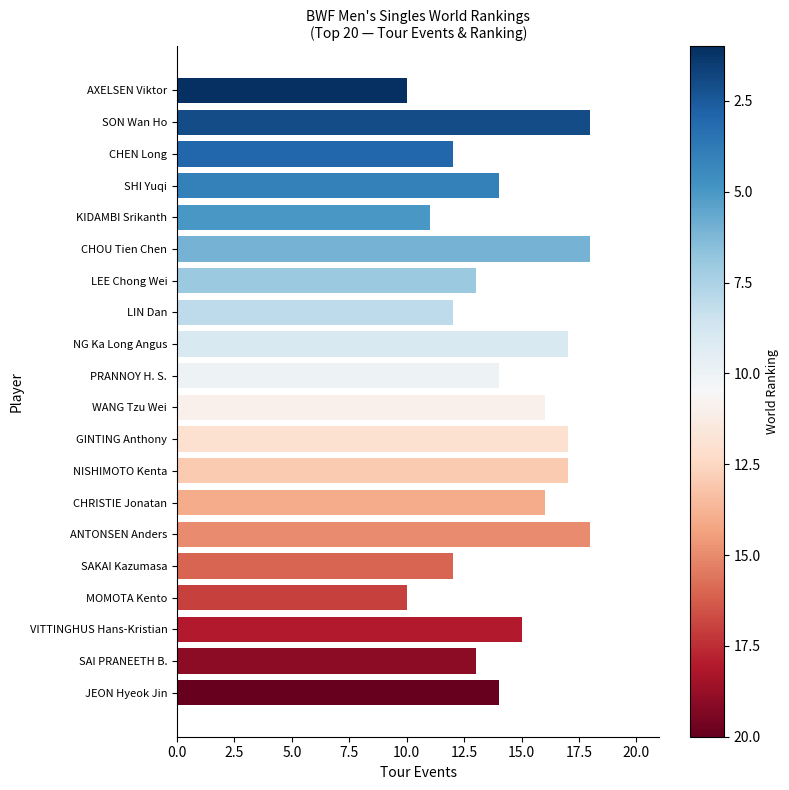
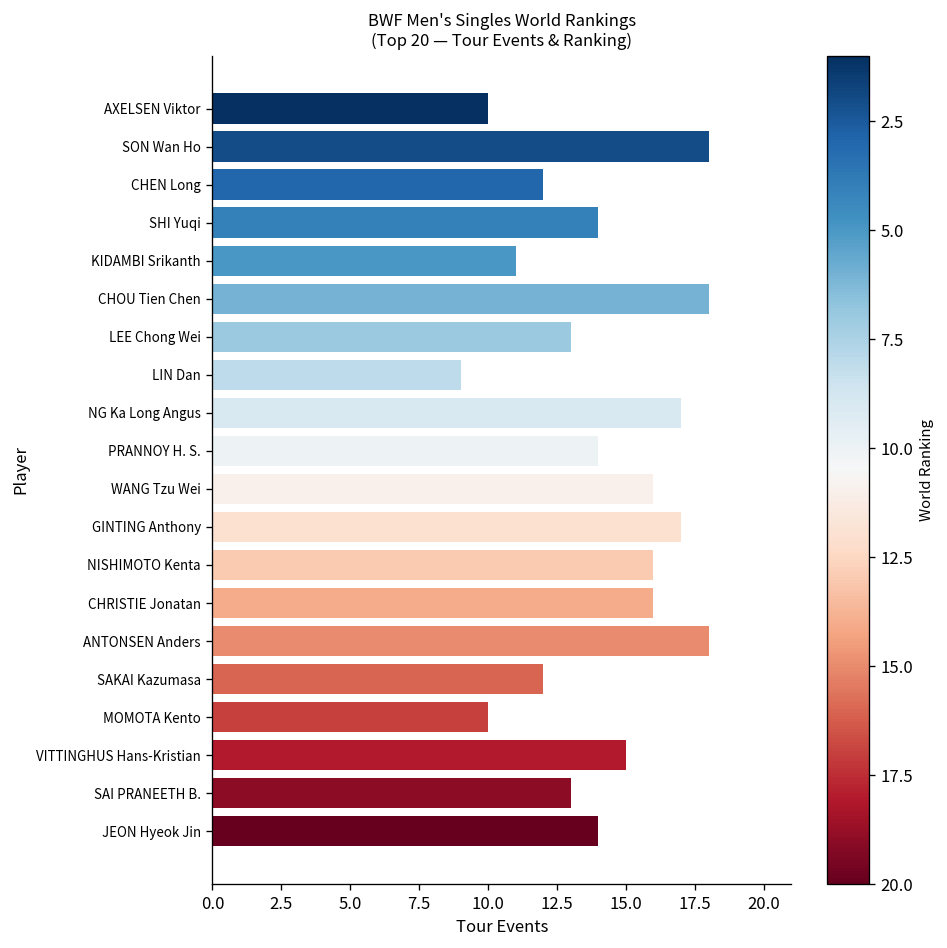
LIN Dan: 12 -> 9
NISHIMOTO Kenta: 17 -> 16
